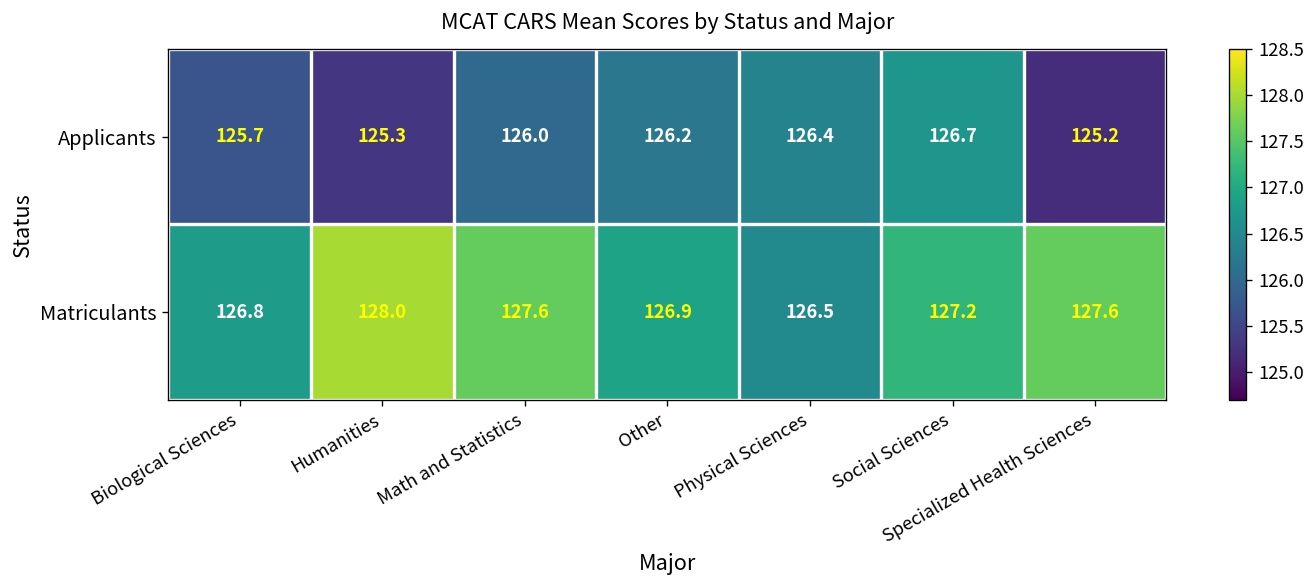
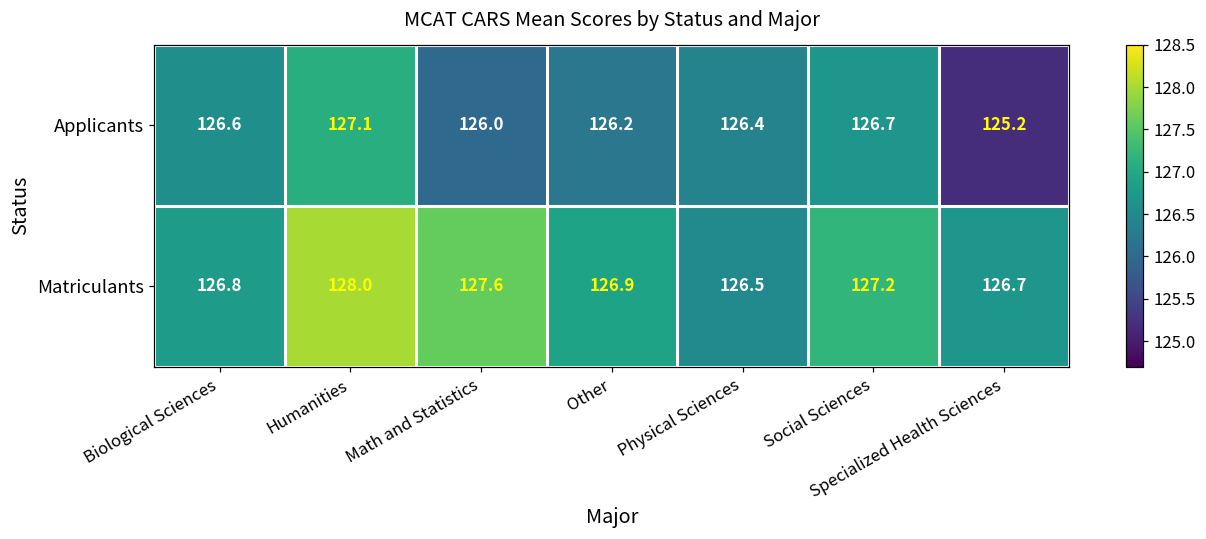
Applicants, Biological Sciences: 125.7 -> 126.6
Applicants, Humanities: 125.3 -> 127.1
Matriculants, Specialized Health Sciences: 127.6 -> 126.7
